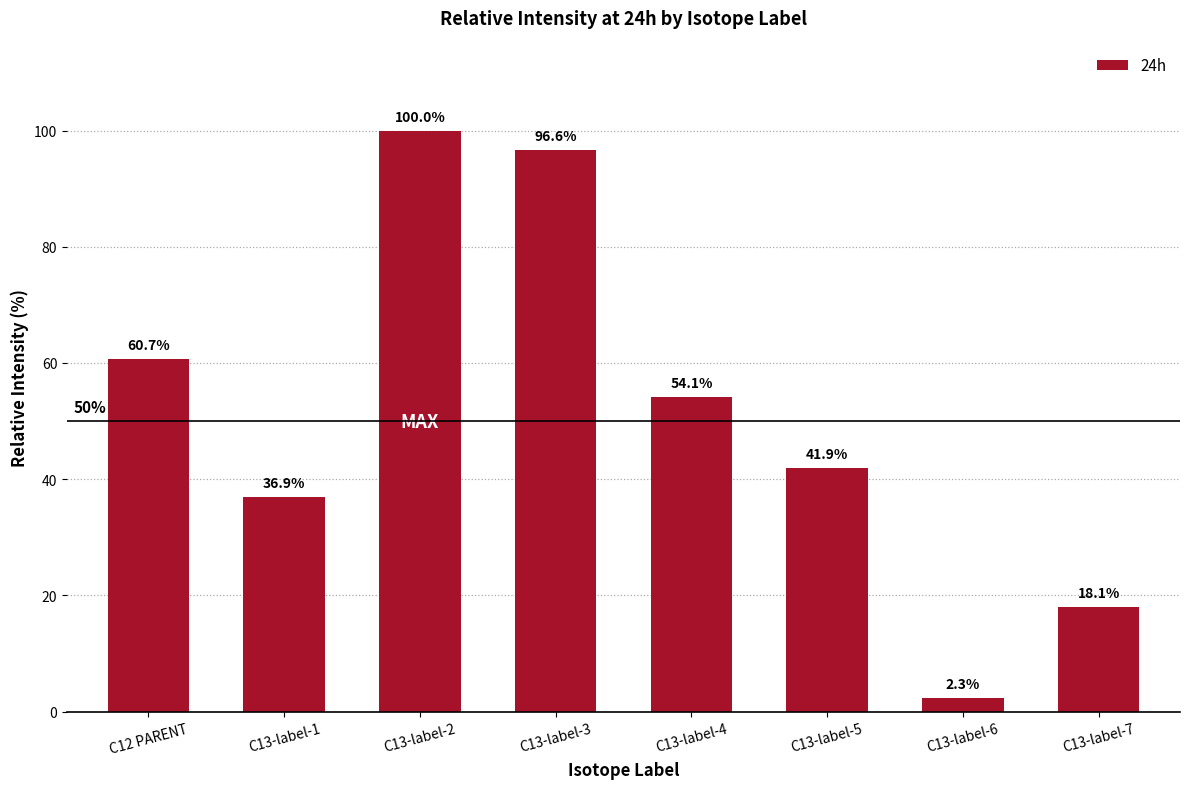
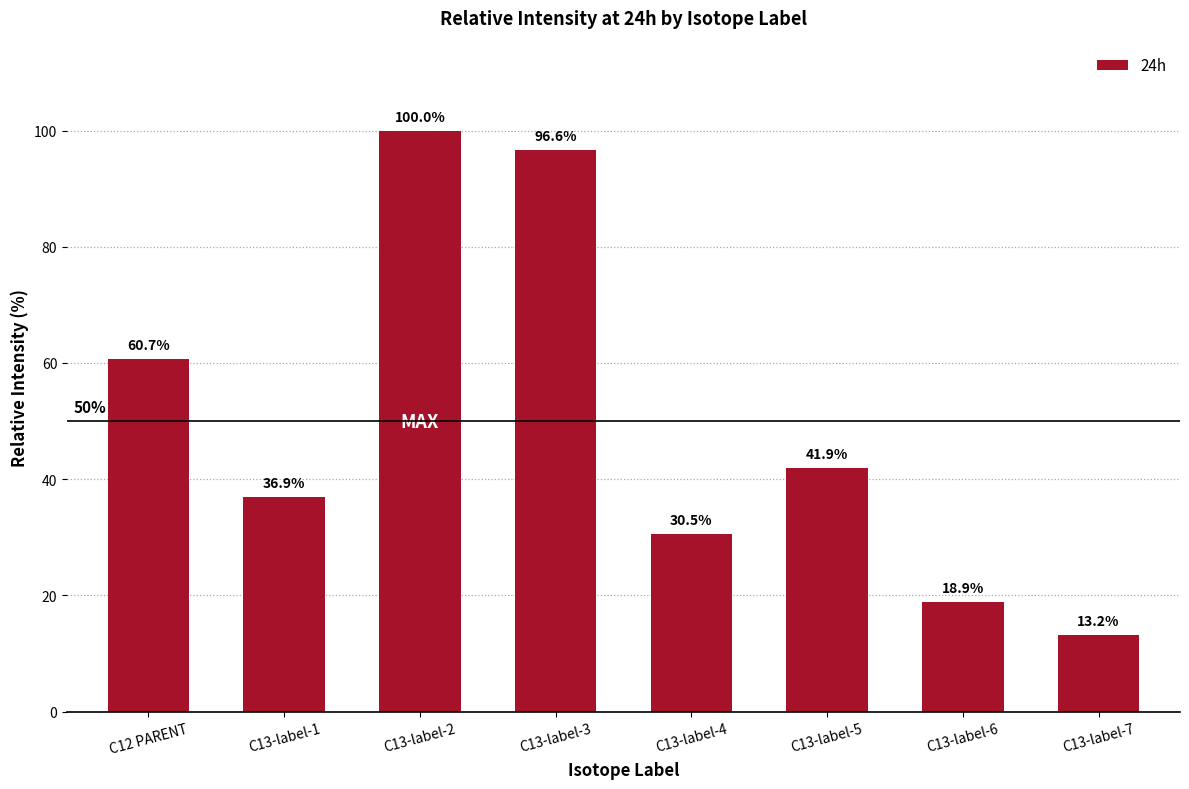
C13-label-4: 54.1% -> 30.5%
C13-label-6: 2.3% -> 18.9%
C13-label-7: 18.1% -> 13.2%
